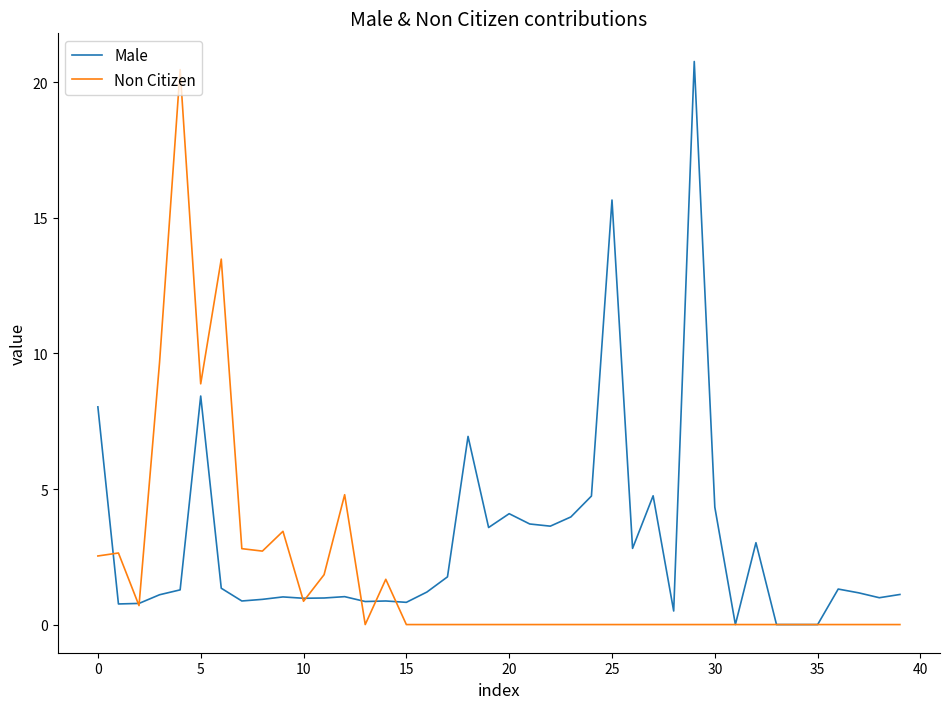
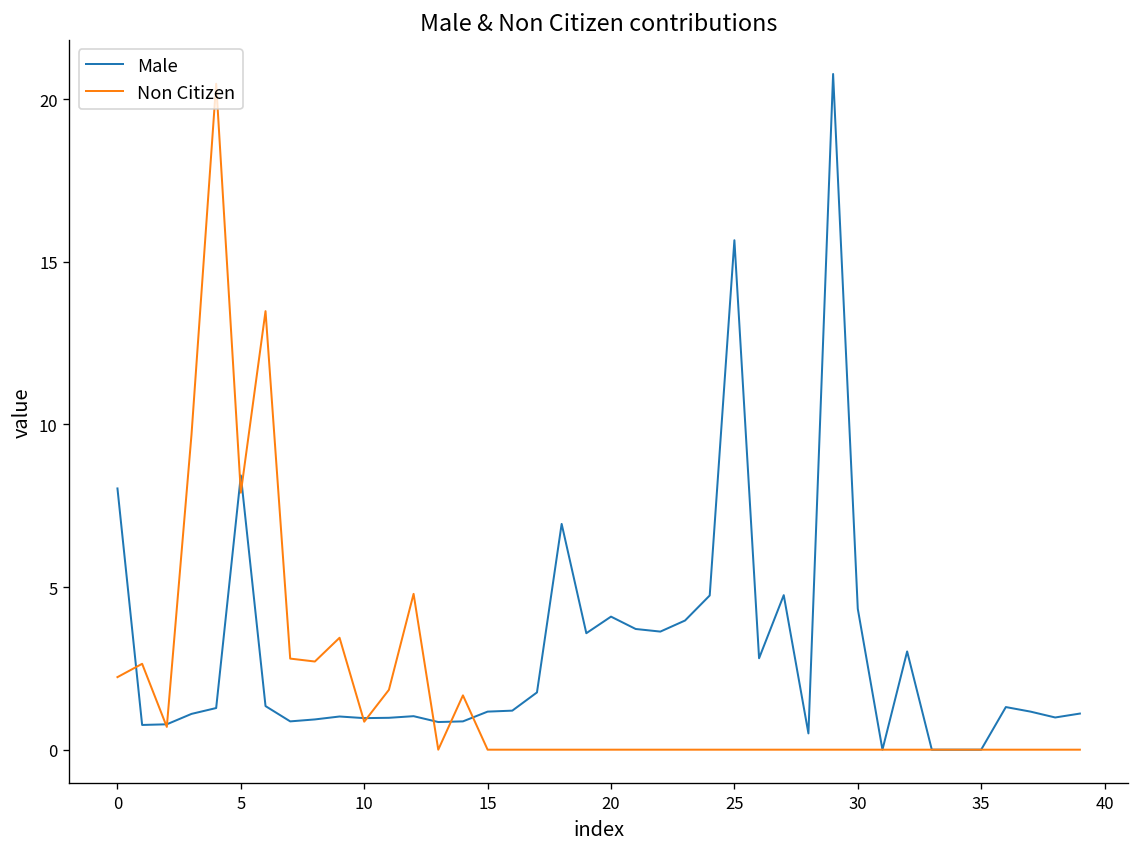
Non Citizen, 0: 2.5 -> 2.2
Non Citizen, 5: 8.9 -> 7.9
Male, 15: 0.8 -> 1.2
